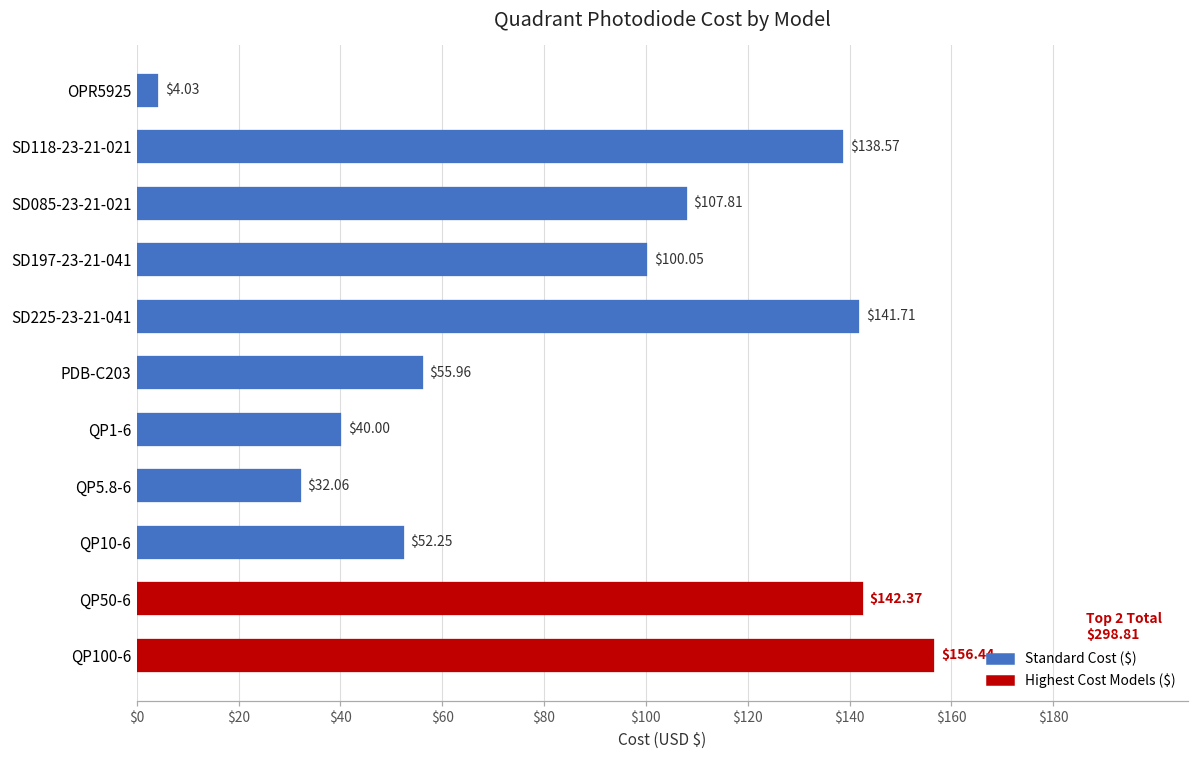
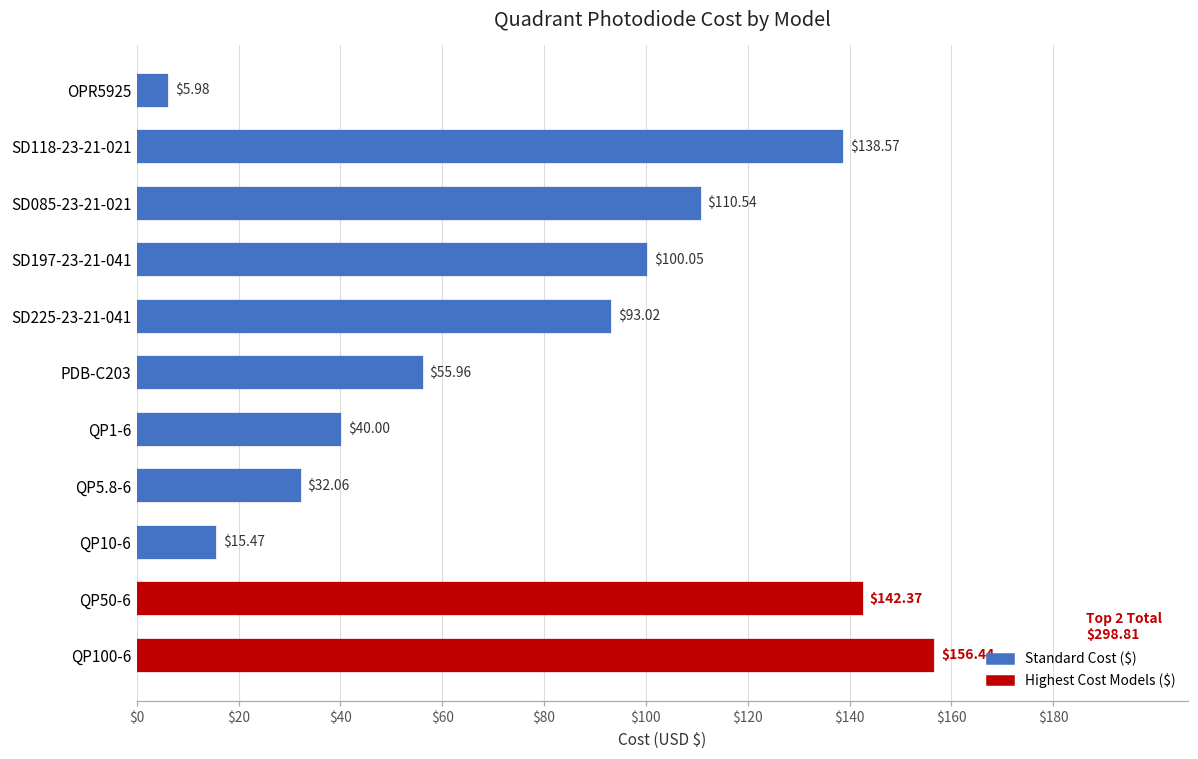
OPR5925: $4.03 -> $5.98
SD085-23-21-021: $107.81 -> $110.54
SD225-23-21-041: $141.71 -> $93.02
QP10-6: $52.25 -> $15.47
